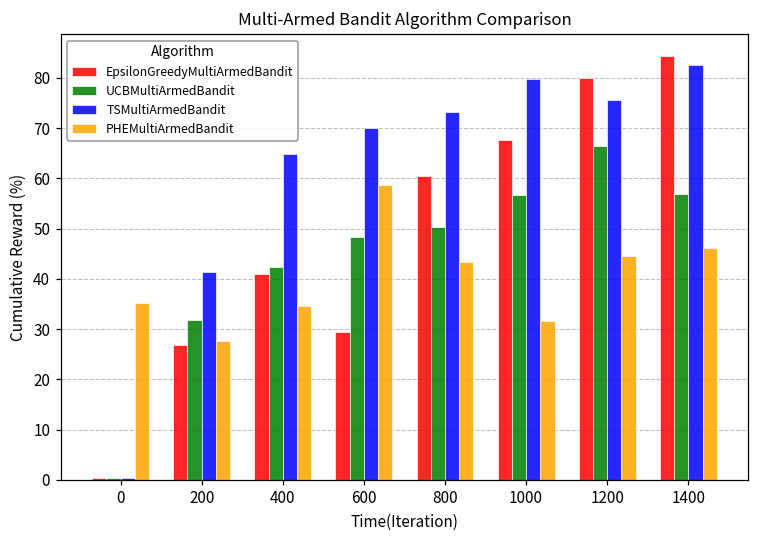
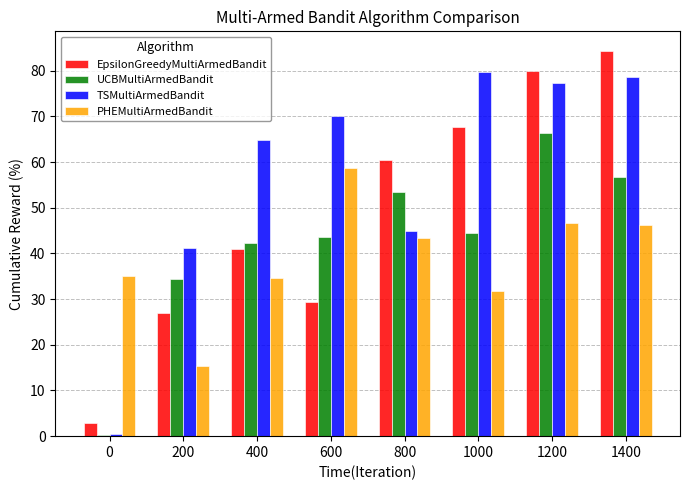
EpsilonGreedyMultiArmedBandit, 0: 0 -> 3
UCBMultiArmedBandit, 200: 32 -> 34
PHEMultiArmedBandit, 200: 28 -> 15
UCBMultiArmedBandit, 600: 48 -> 44
UCBMultiArmedBandit, 800: 50 -> 53
TSMultiArmedBandit, 800: 73 -> 45
UCBMultiArmedBandit, 1000: 57 -> 44
TSMultiArmedBandit, 1200: 76 -> 77
PHEMultiArmedBandit, 1200: 45 -> 47
TSMultiArmedBandit, 1400: 83 -> 79
